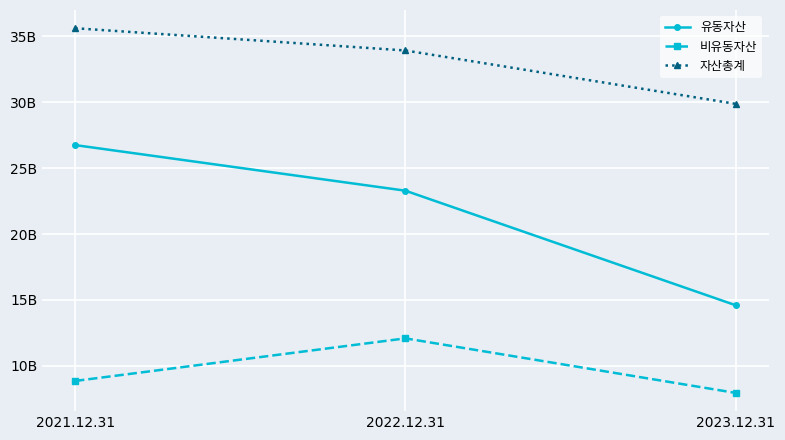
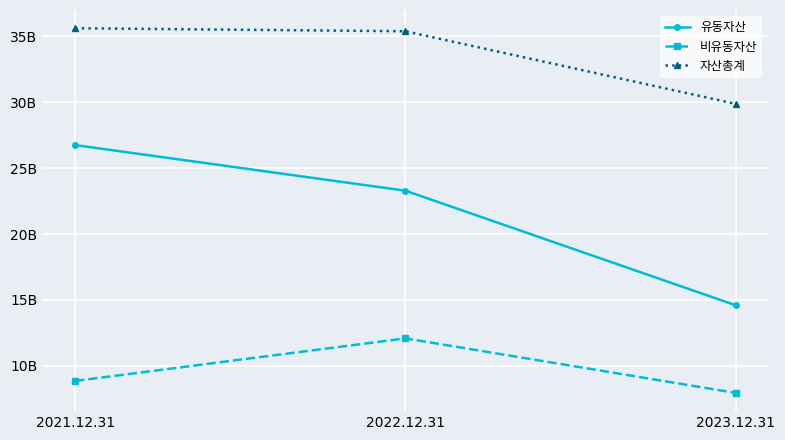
자산총계, 2022.12.31: 33900000000 -> 35400000000
